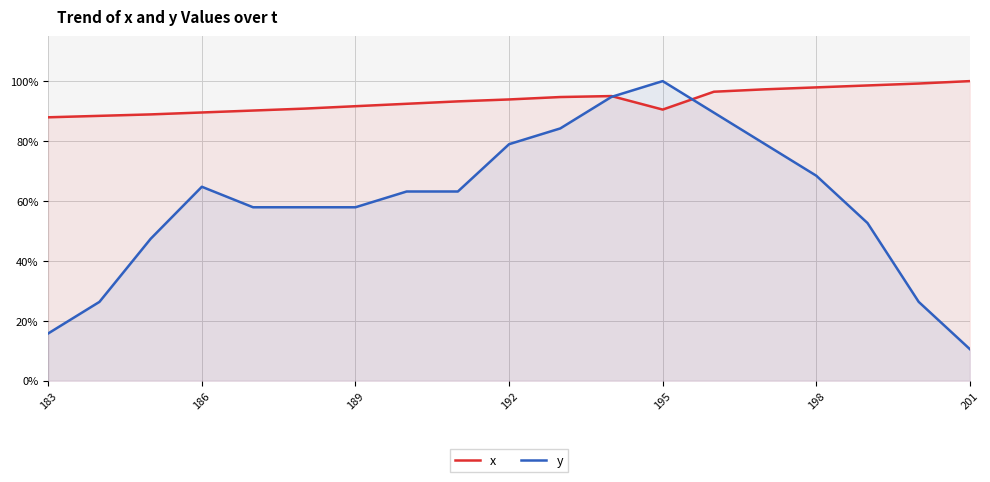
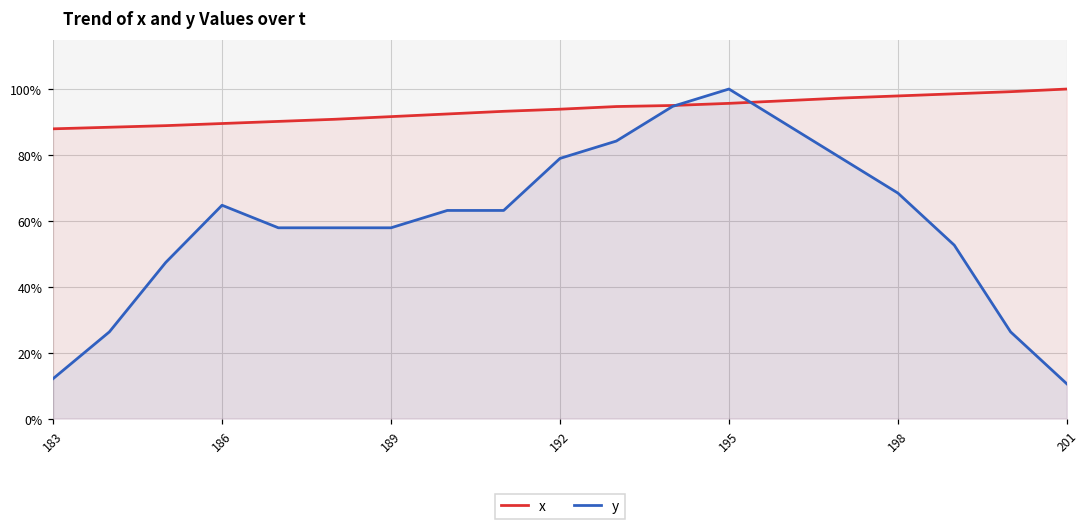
y, 183: 16% -> 12%
x, 195: 90% -> 96%
